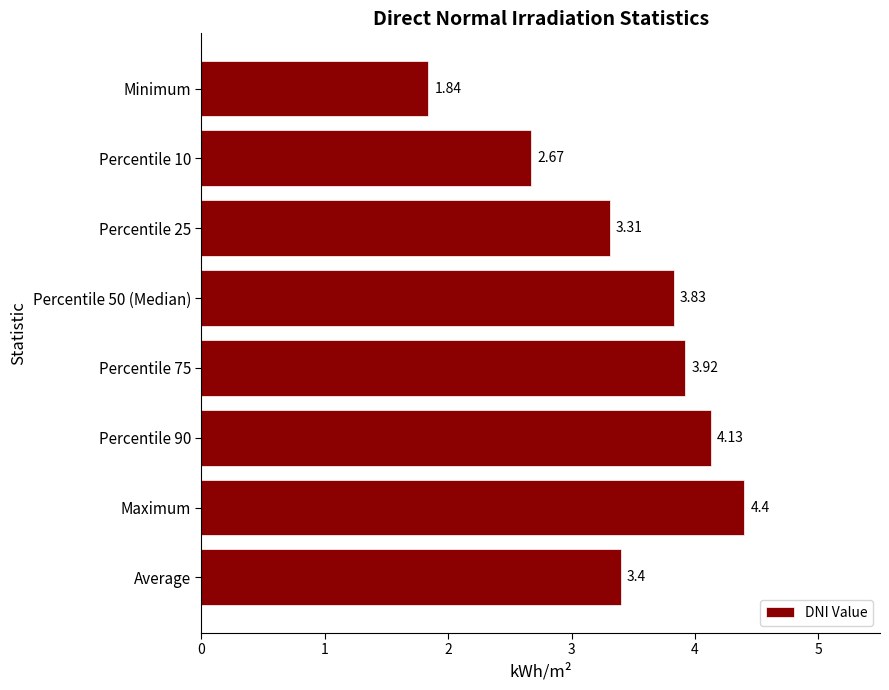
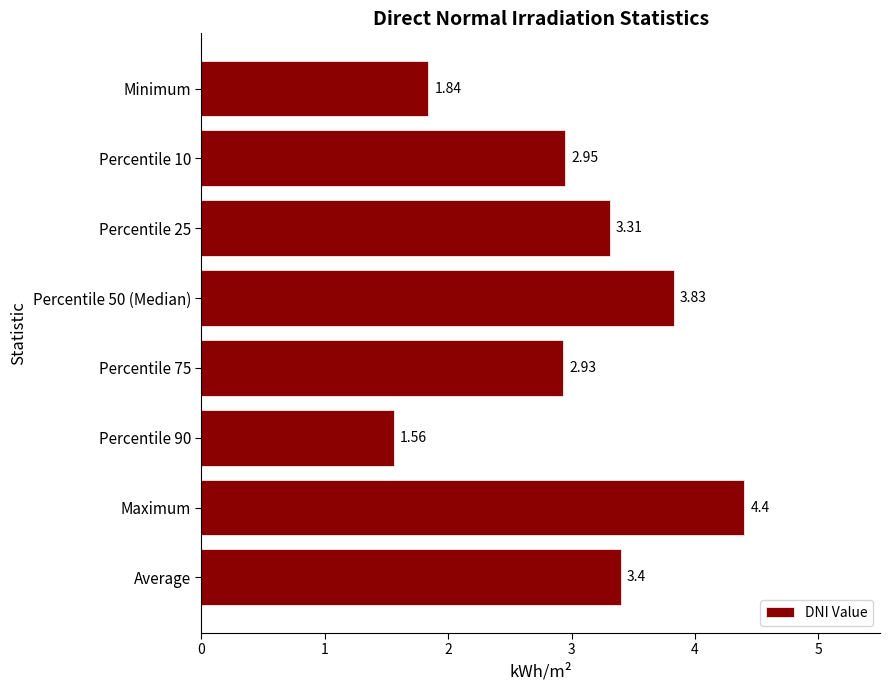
Percentile 10: 2.67 -> 2.95
Percentile 75: 3.92 -> 2.93
Percentile 90: 4.13 -> 1.56
